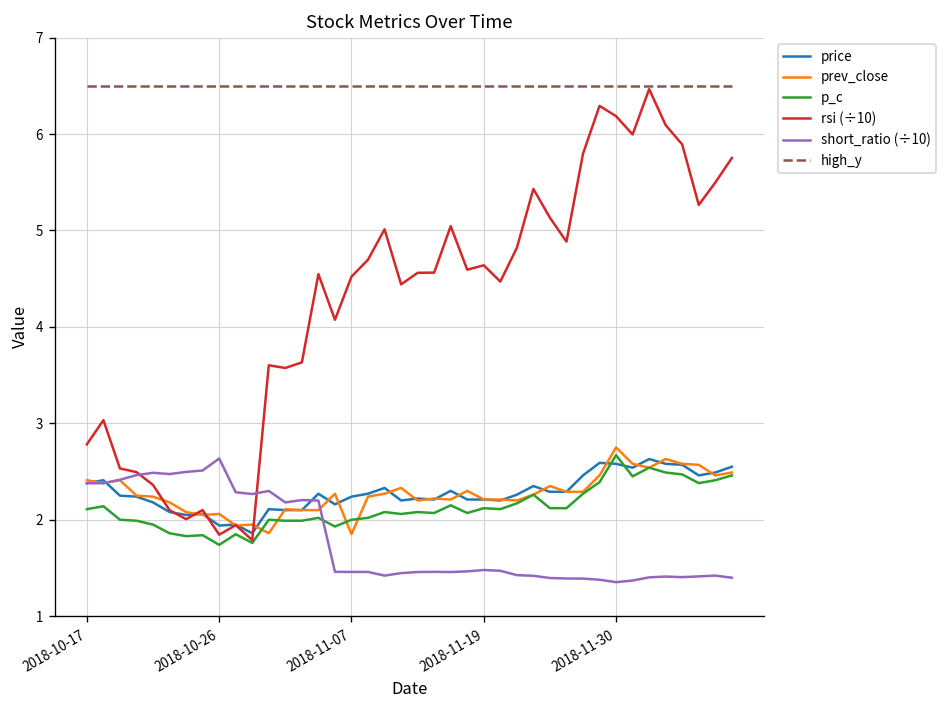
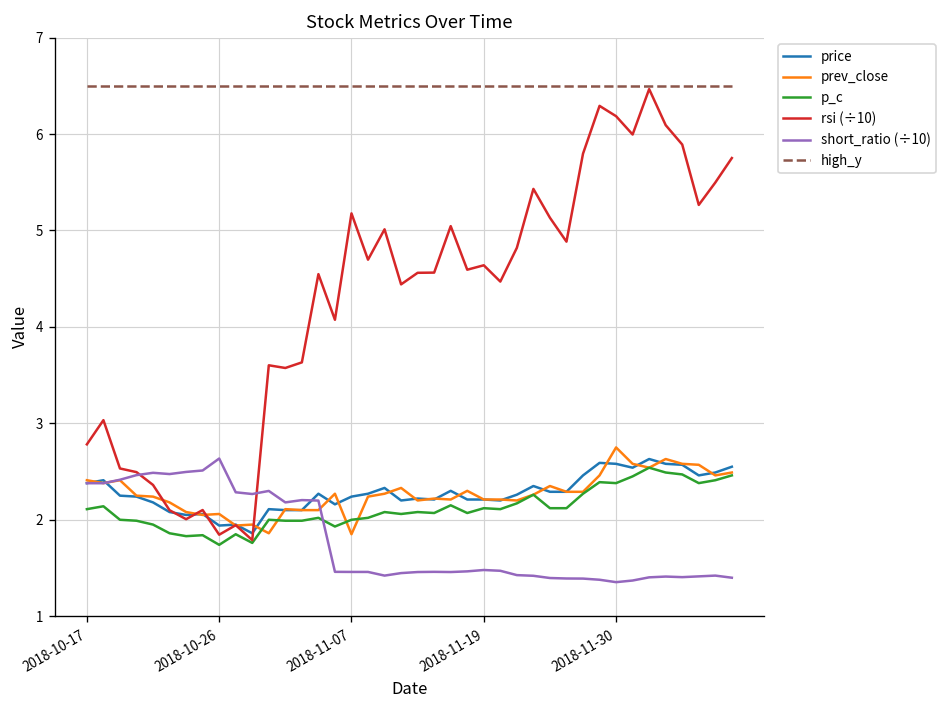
rsi (÷10), 2018-11-07: 4.5 -> 5.2
p_c, 2018-11-30: 2.7 -> 2.4
